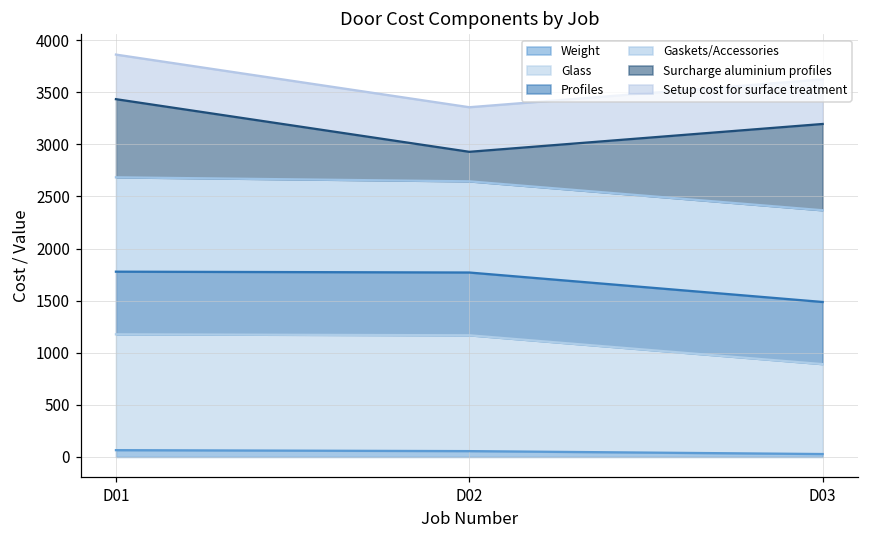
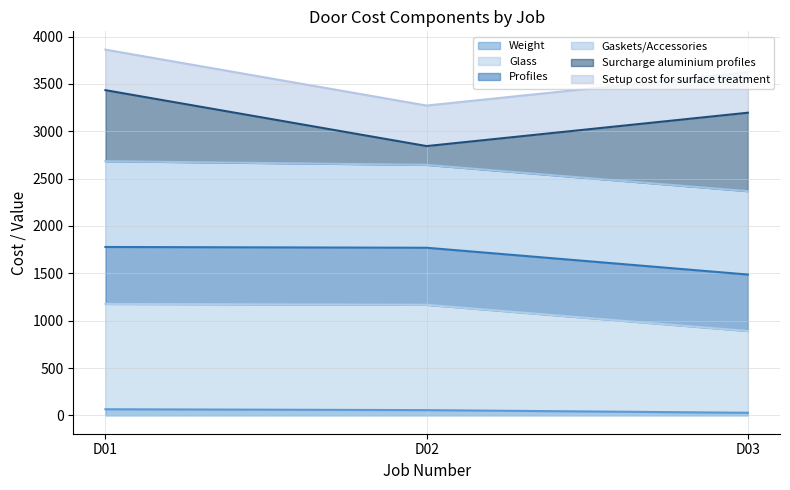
Surcharge aluminium profiles, D02: 300 -> 200
